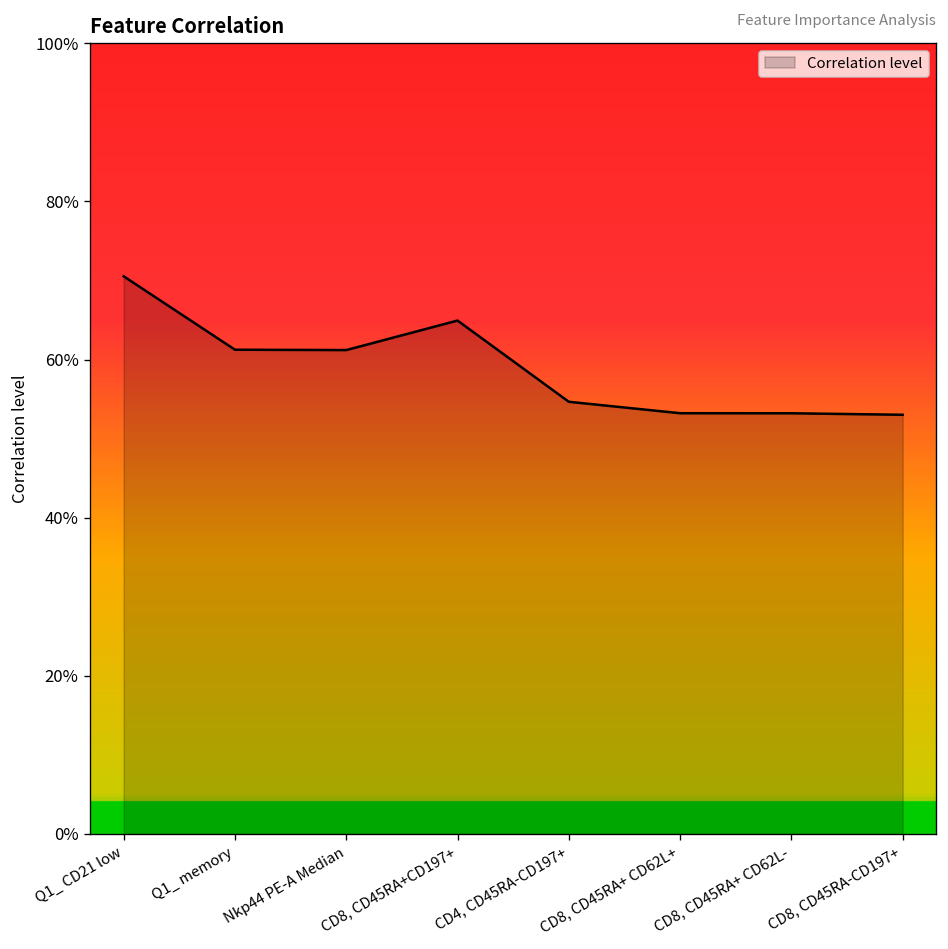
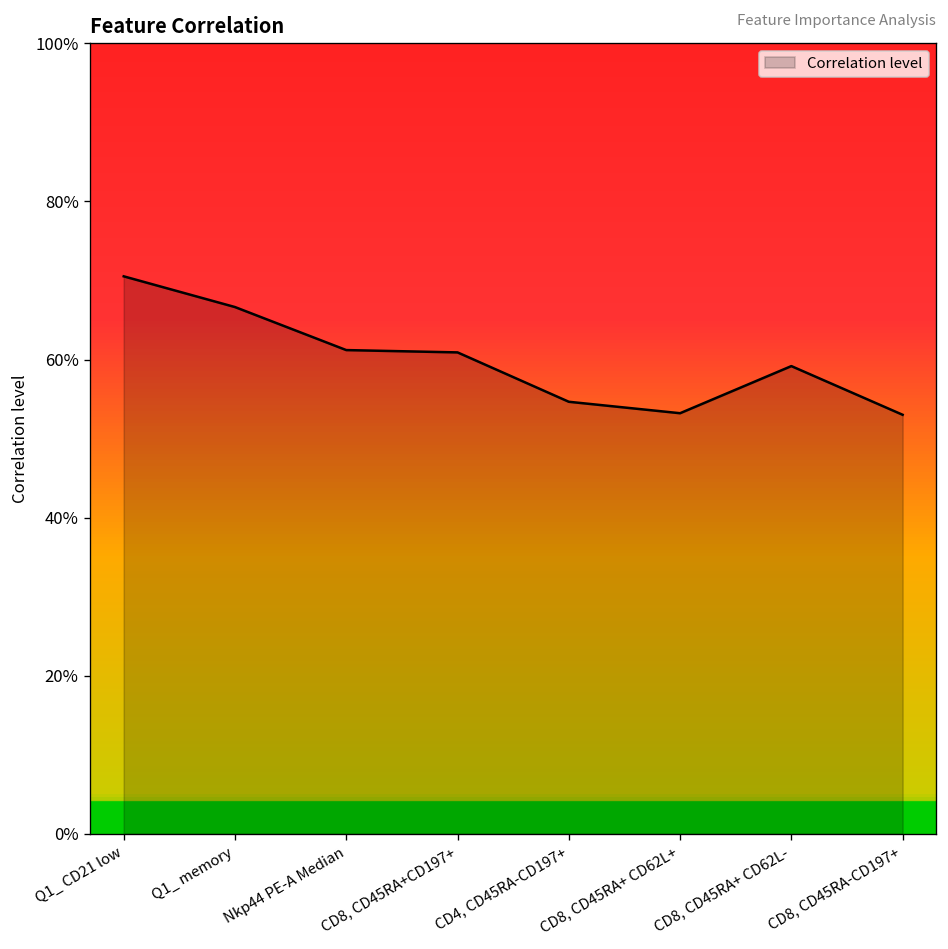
Q1_ memory: 61% -> 67%
CD8, CD45RA+CD197+: 65% -> 61%
CD8, CD45RA+ CD62L-: 53% -> 59%
